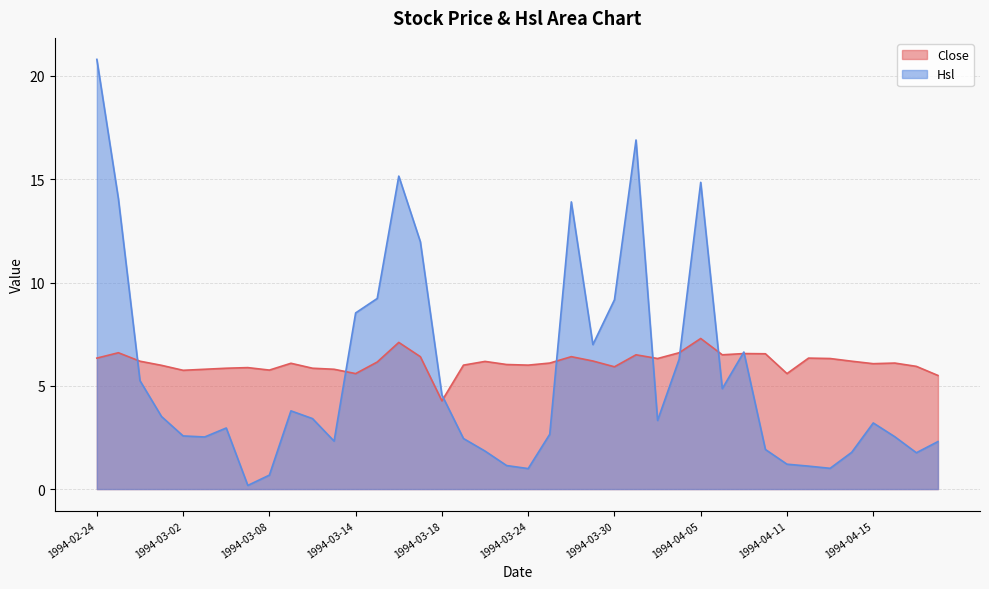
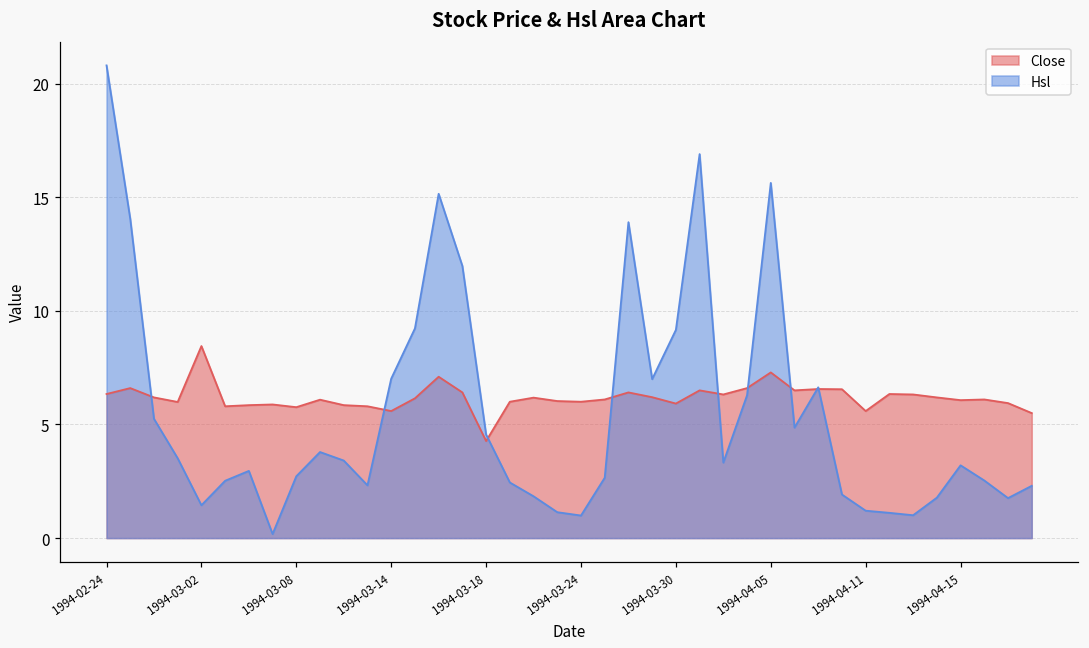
Close, 1994-03-02: 5.8 -> 8.5
Hsl, 1994-03-02: 2.6 -> 1.4
Hsl, 1994-03-08: 0.7 -> 2.7
Hsl, 1994-03-14: 8.5 -> 7.0
Hsl, 1994-04-05: 14.8 -> 15.6
